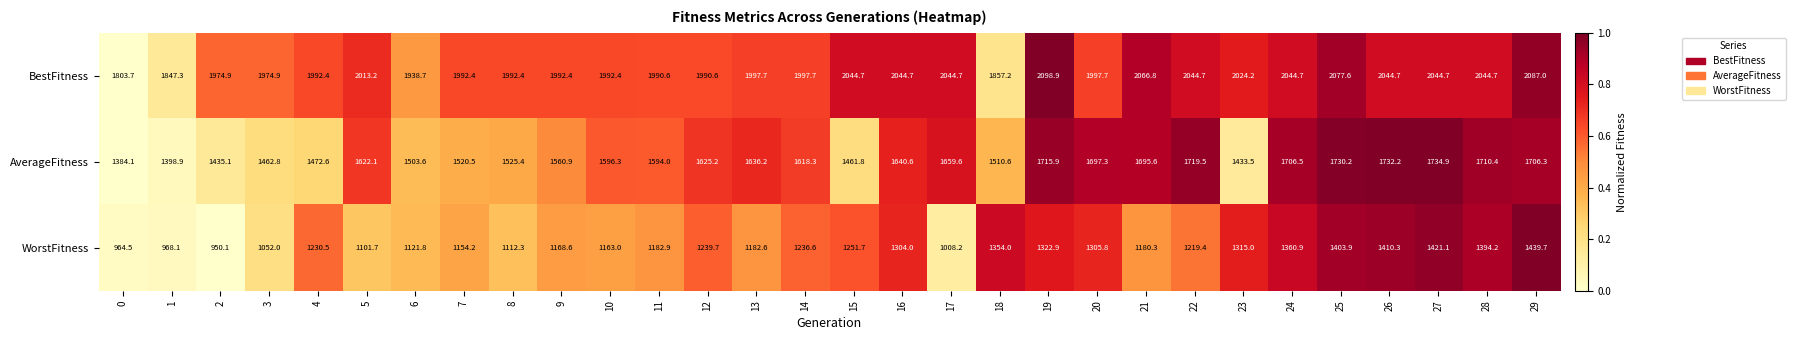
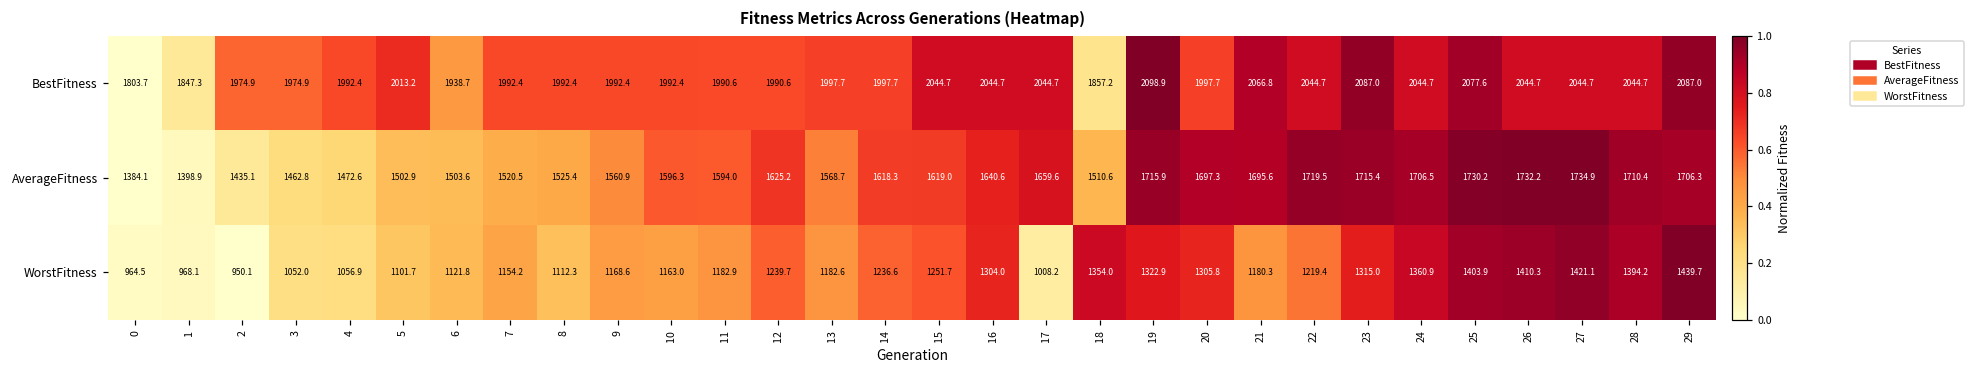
BestFitness, 23: 2024.2 -> 2087.0
AverageFitness, 5: 1622.1 -> 1502.9
AverageFitness, 13: 1636.2 -> 1568.7
AverageFitness, 15: 1461.8 -> 1619.0
AverageFitness, 23: 1433.5 -> 1715.4
WorstFitness, 4: 1230.5 -> 1056.9
